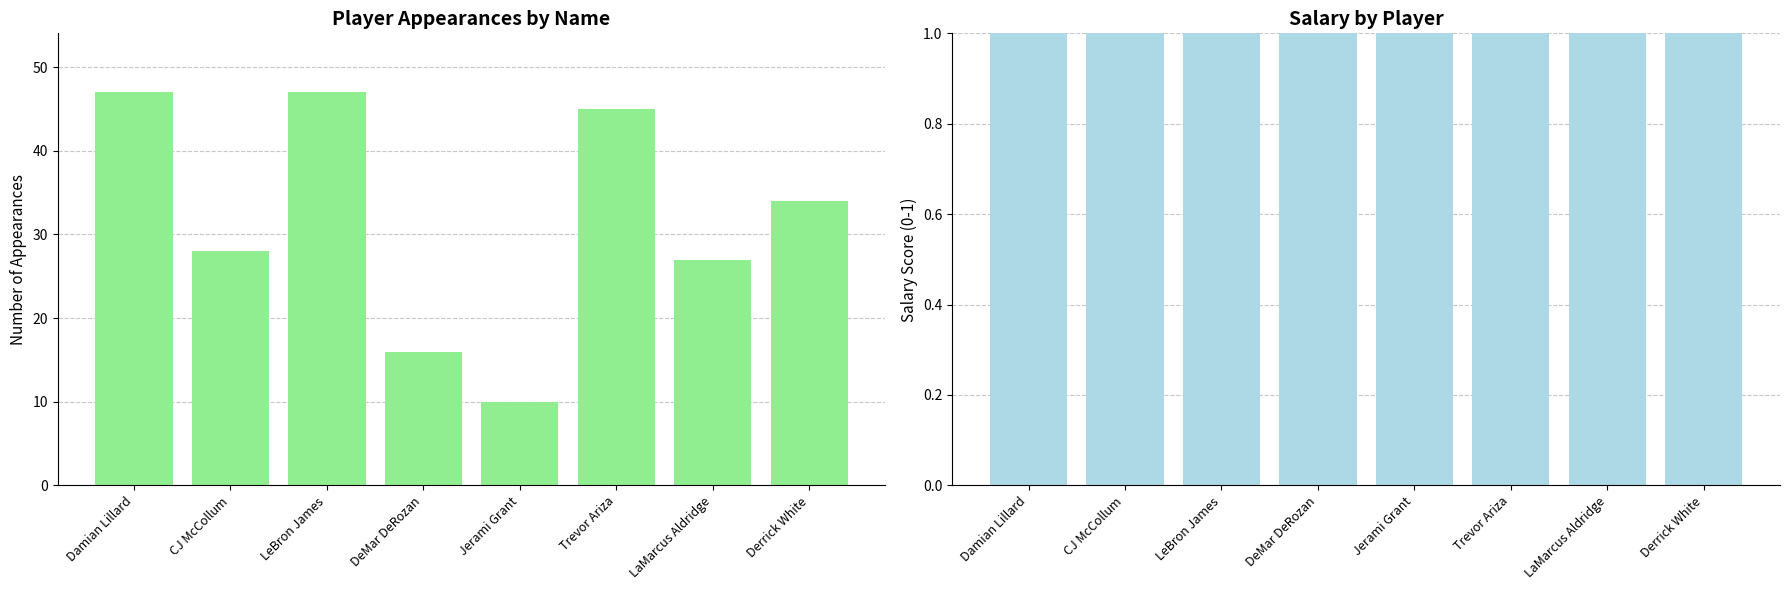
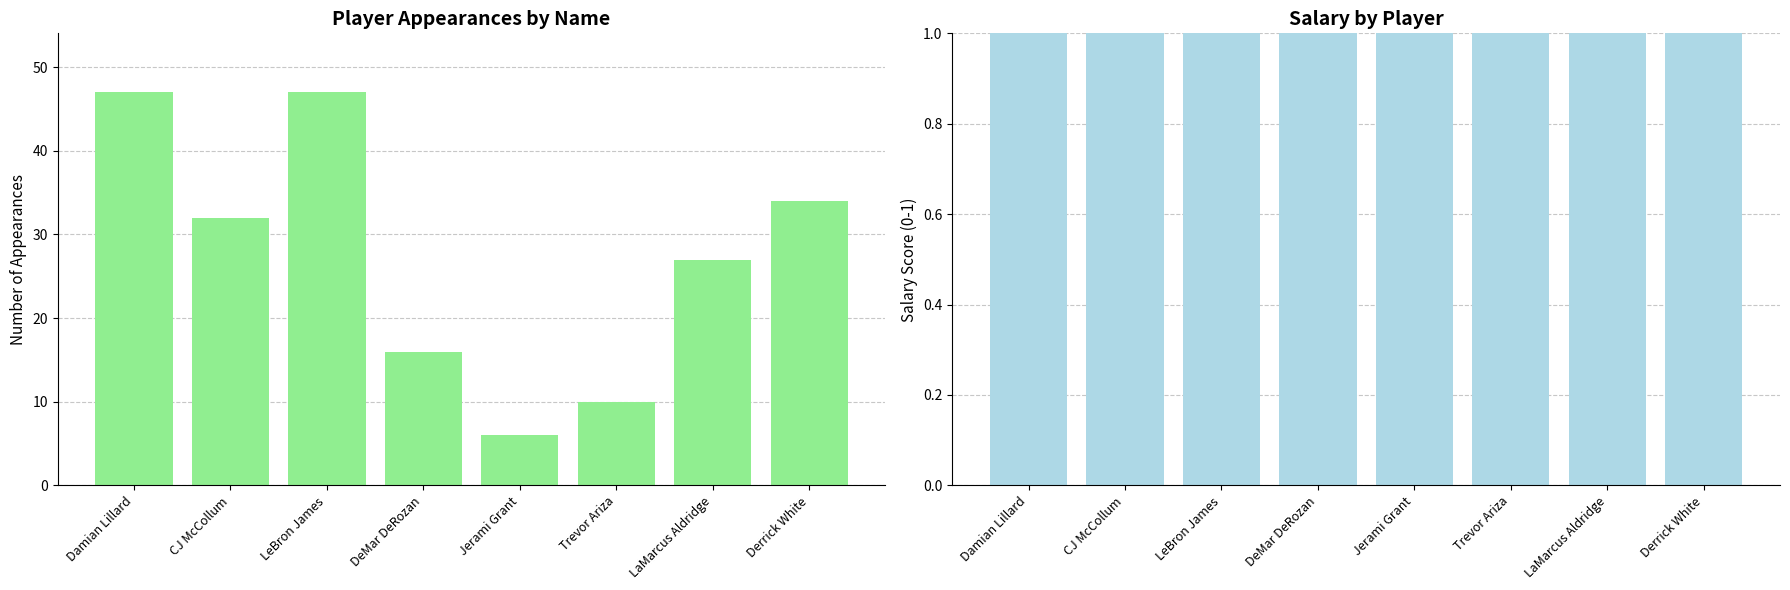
Player Appearances by Name, CJ McCollum: 28 -> 32
Player Appearances by Name, Jerami Grant: 10 -> 6
Player Appearances by Name, Trevor Ariza: 45 -> 10
